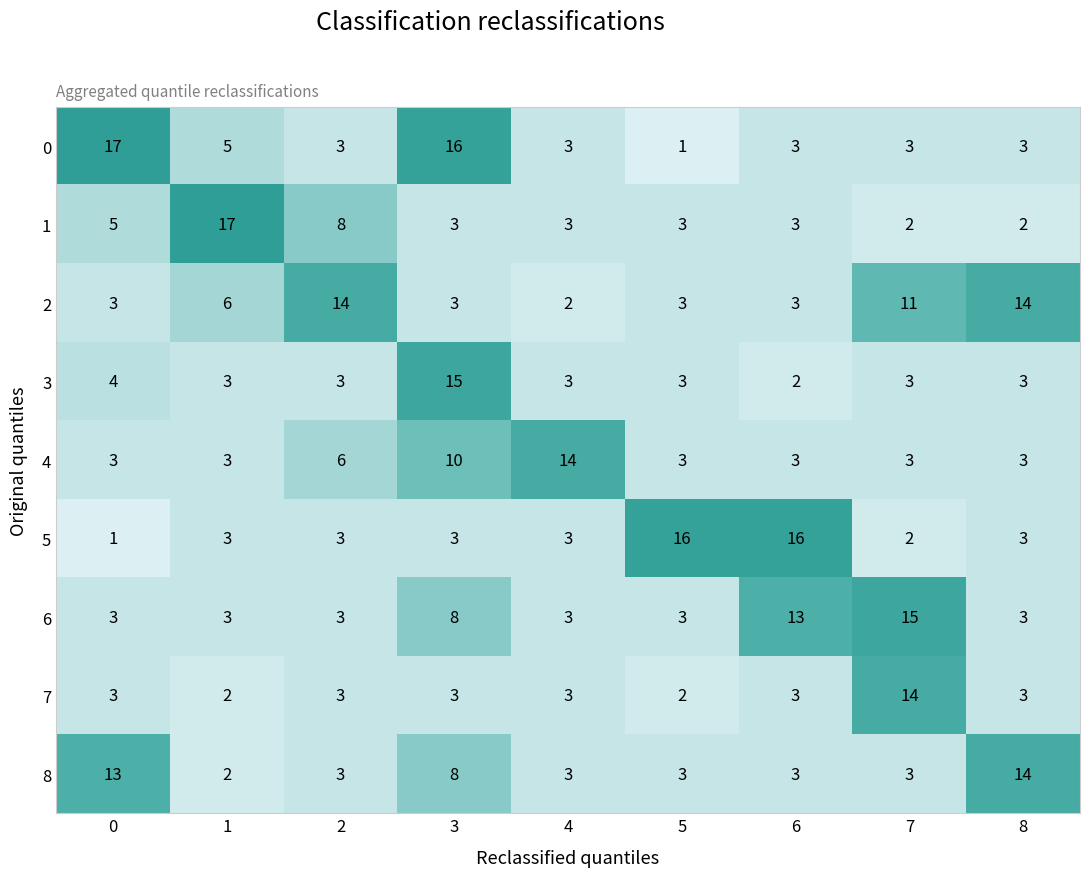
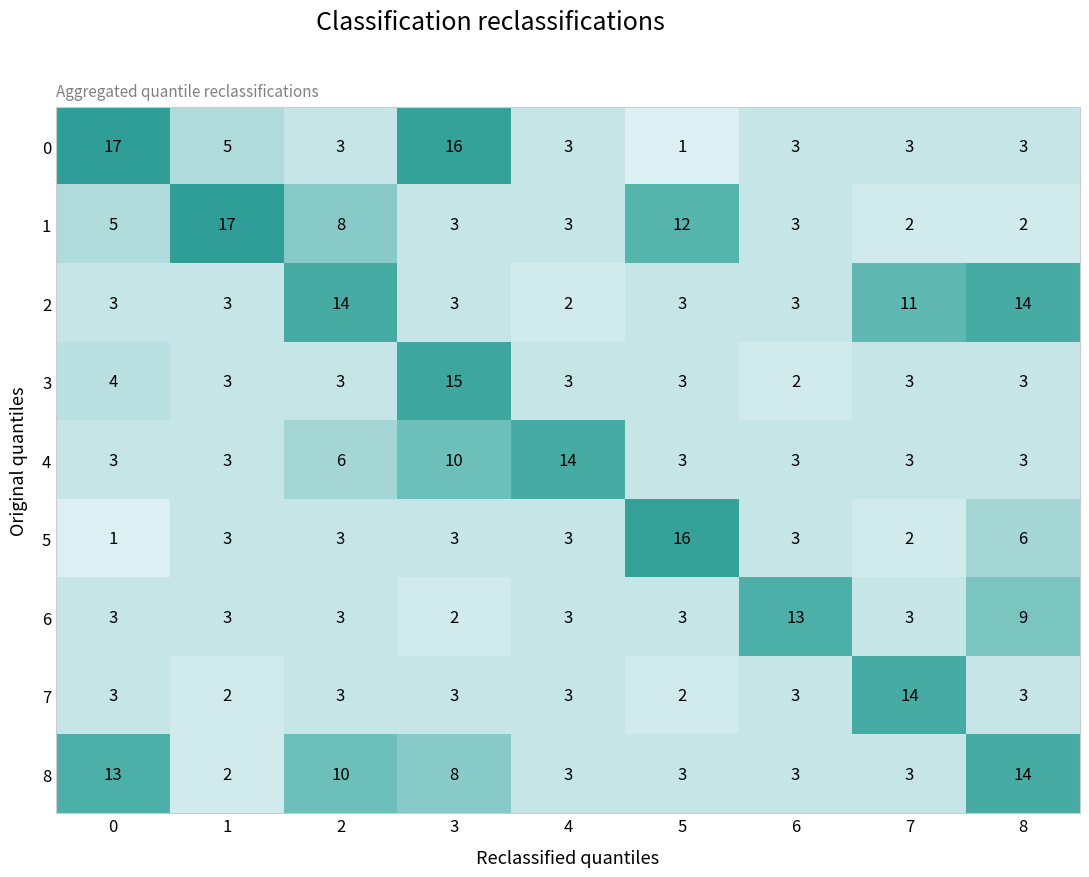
1, 5: 3 -> 12
2, 1: 6 -> 3
5, 6: 16 -> 3
5, 8: 3 -> 6
6, 3: 8 -> 2
6, 7: 15 -> 3
6, 8: 3 -> 9
8, 2: 3 -> 10
